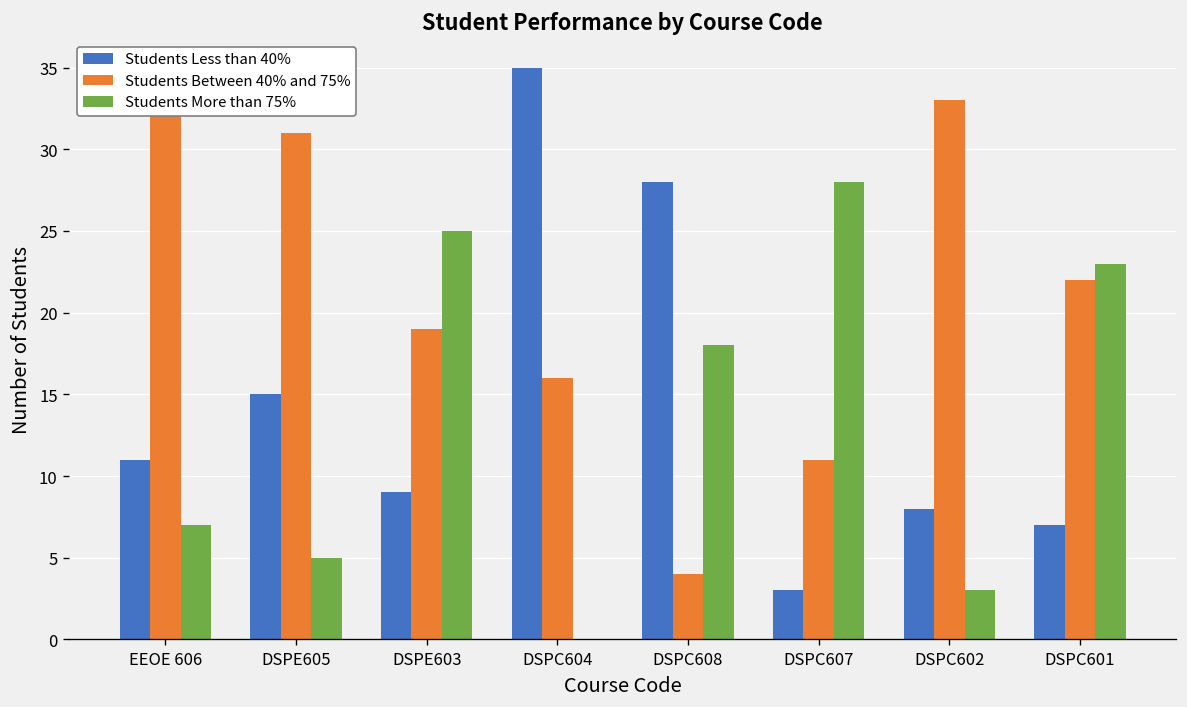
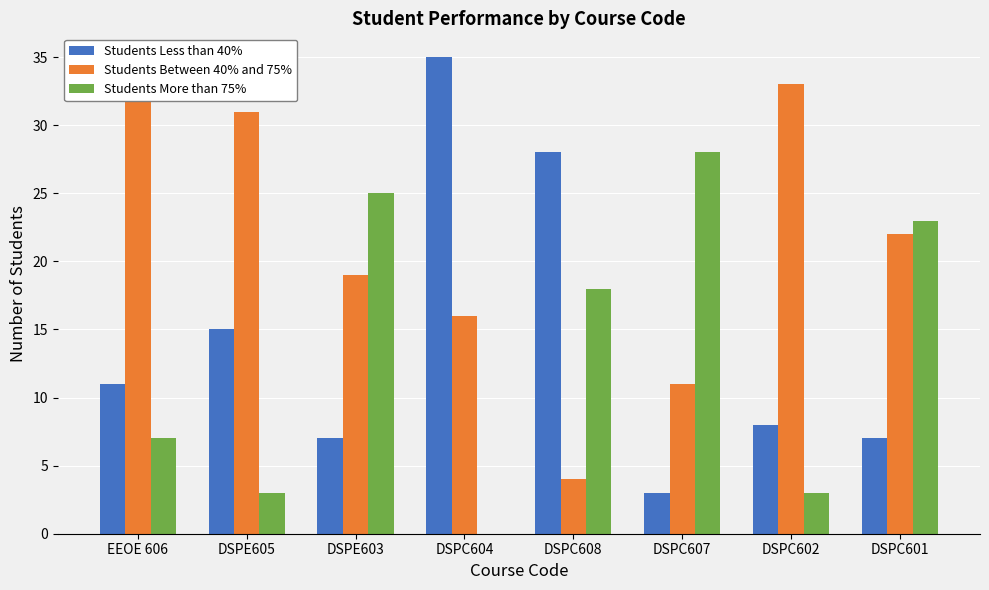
Students More than 75%, DSPE605: 5 -> 3
Students Less than 40%, DSPE603: 9 -> 7
